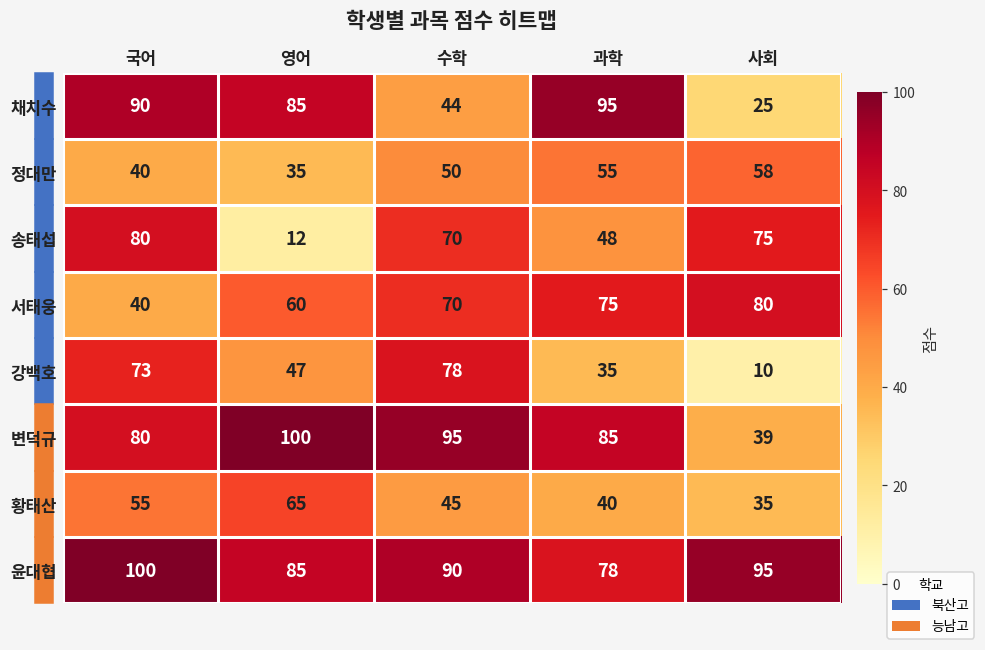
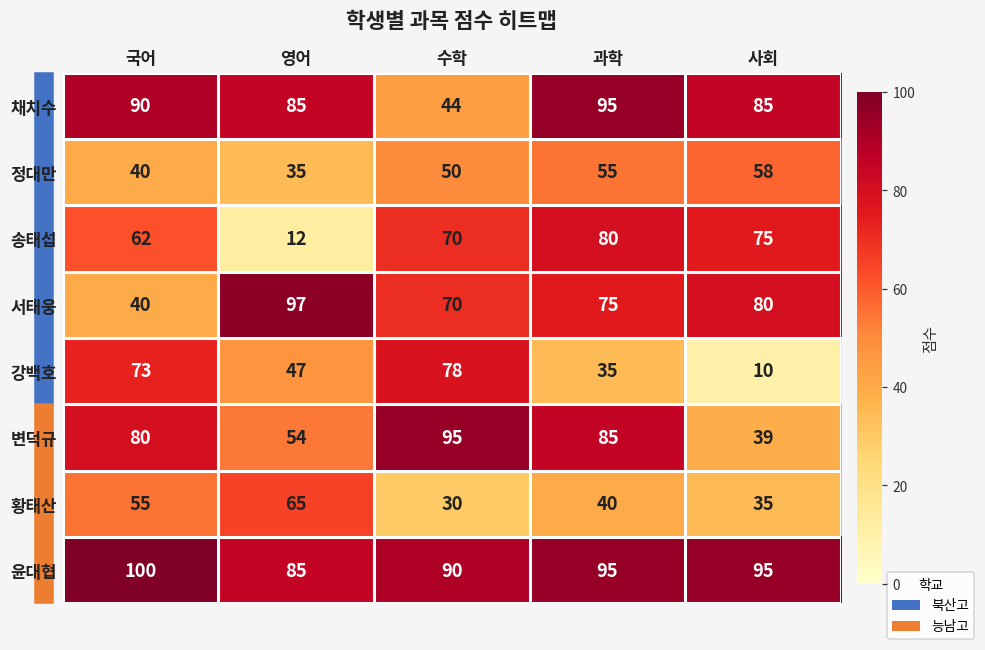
채치수, 사회: 25 -> 85
송태섭, 국어: 80 -> 62
송태섭, 과학: 48 -> 80
서태웅, 영어: 60 -> 97
변덕규, 영어: 100 -> 54
황태산, 수학: 45 -> 30
윤대협, 과학: 78 -> 95
